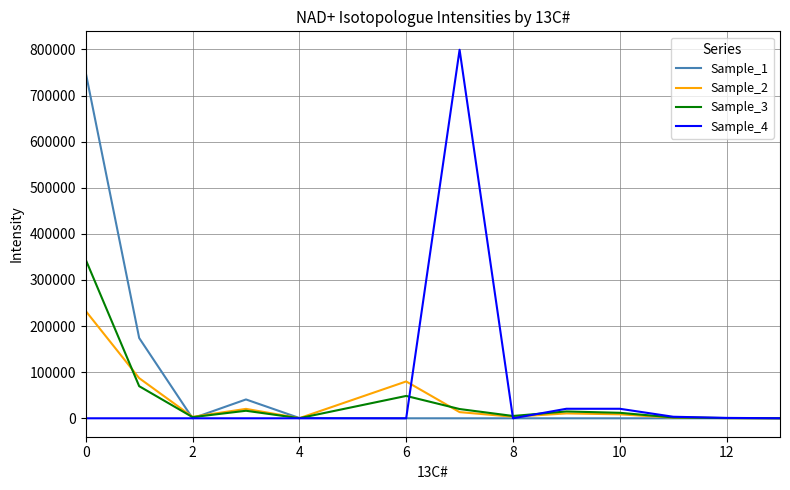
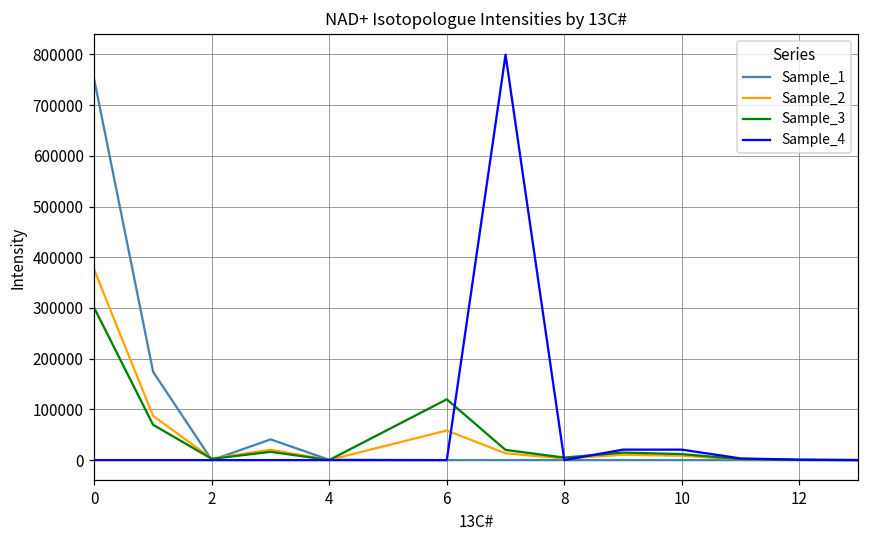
Sample_2, 0: 230000 -> 370000
Sample_3, 0: 340000 -> 300000
Sample_2, 6: 80000 -> 60000
Sample_3, 6: 50000 -> 120000
